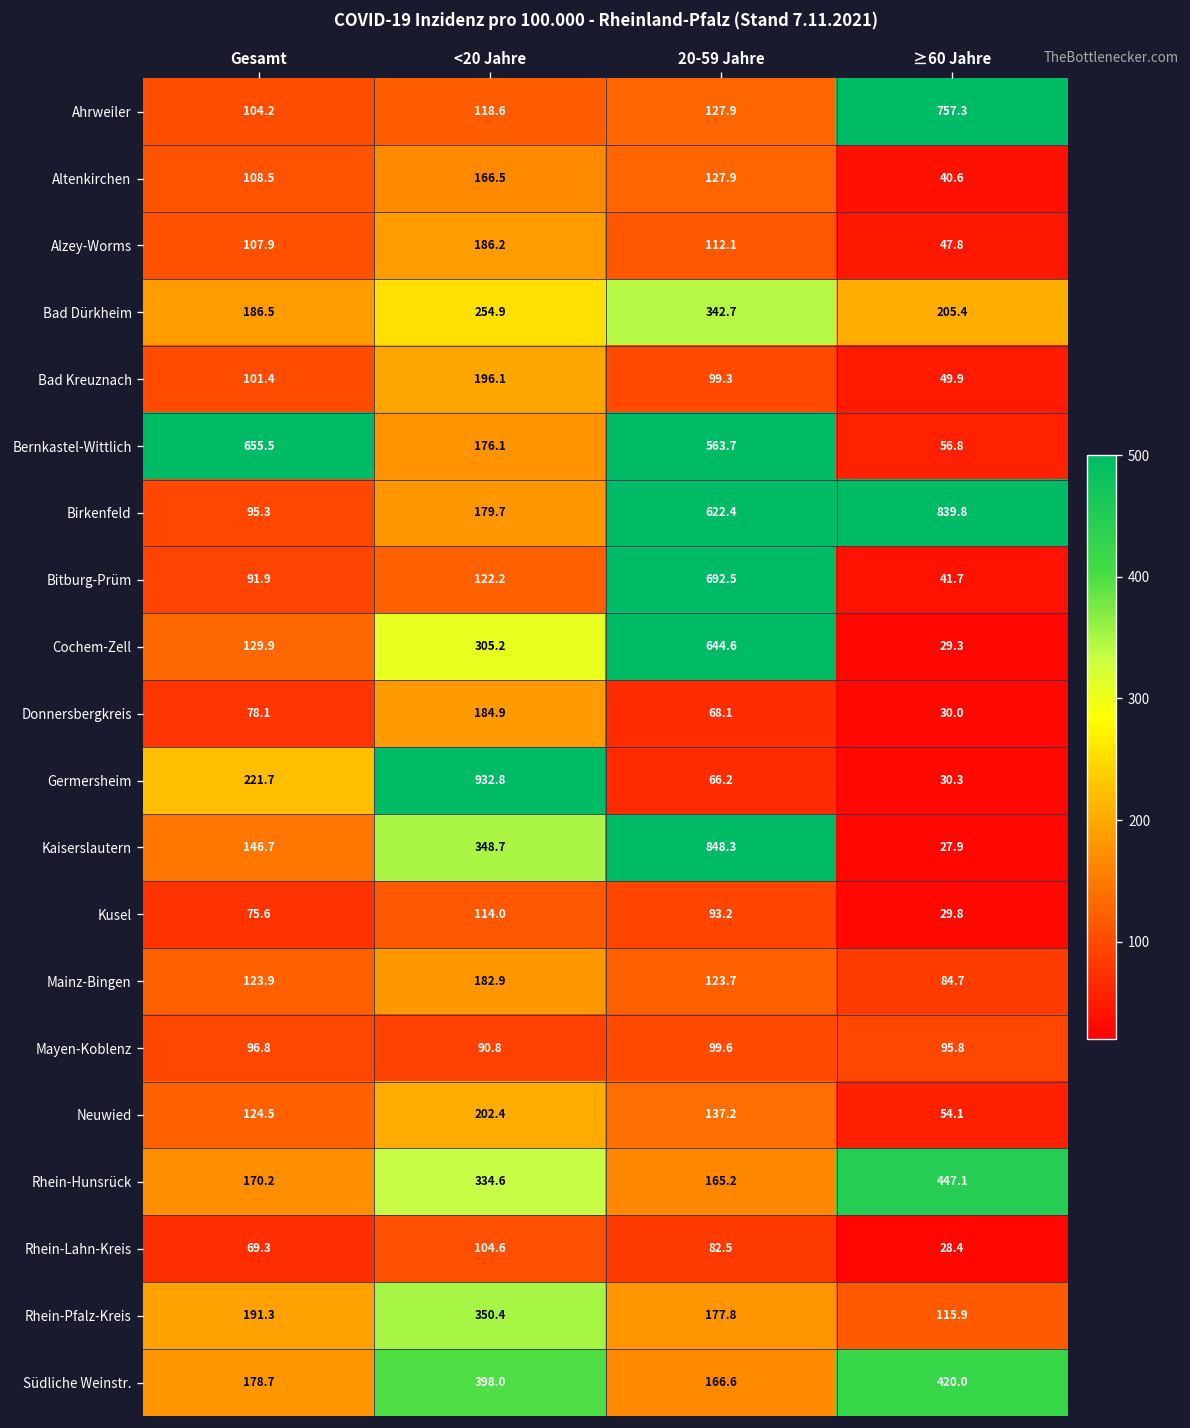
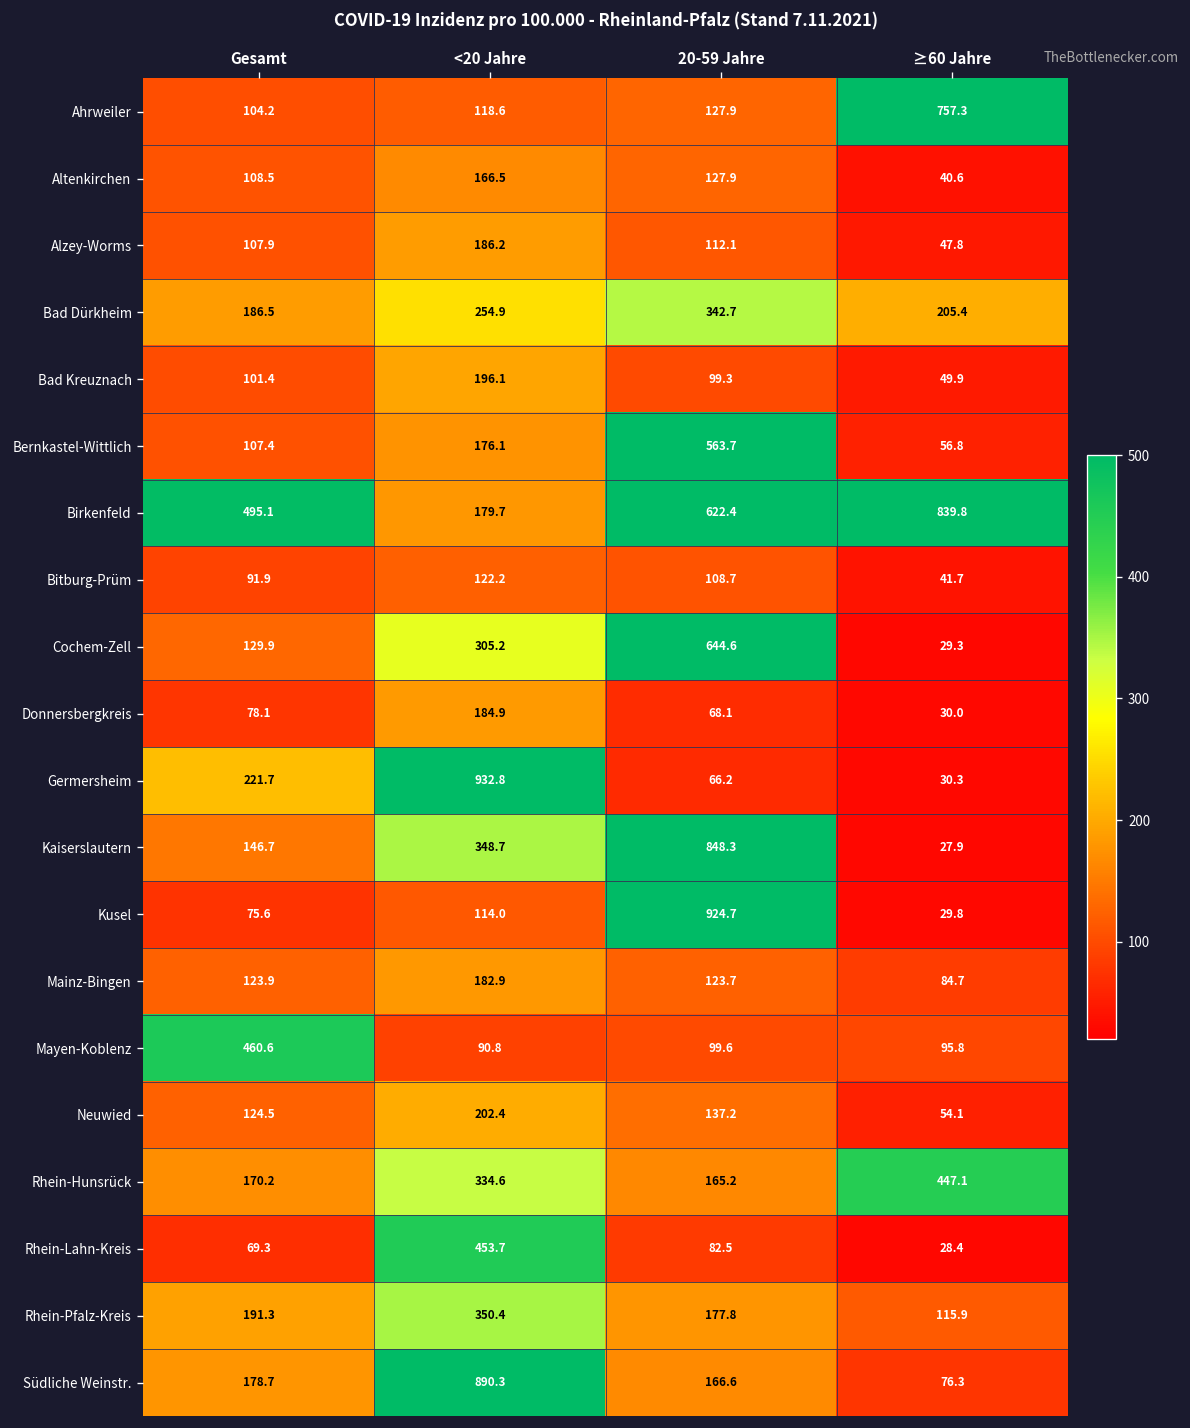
Bernkastel-Wittlich, Gesamt: 655.5 -> 107.4
Birkenfeld, Gesamt: 95.3 -> 495.1
Bitburg-Prüm, 20-59 Jahre: 692.5 -> 108.7
Kusel, 20-59 Jahre: 93.2 -> 924.7
Mayen-Koblenz, Gesamt: 96.8 -> 460.6
Rhein-Lahn-Kreis, <20 Jahre: 104.6 -> 453.7
Südliche Weinstr., <20 Jahre: 398.0 -> 890.3
Südliche Weinstr., ≥60 Jahre: 420.0 -> 76.3
